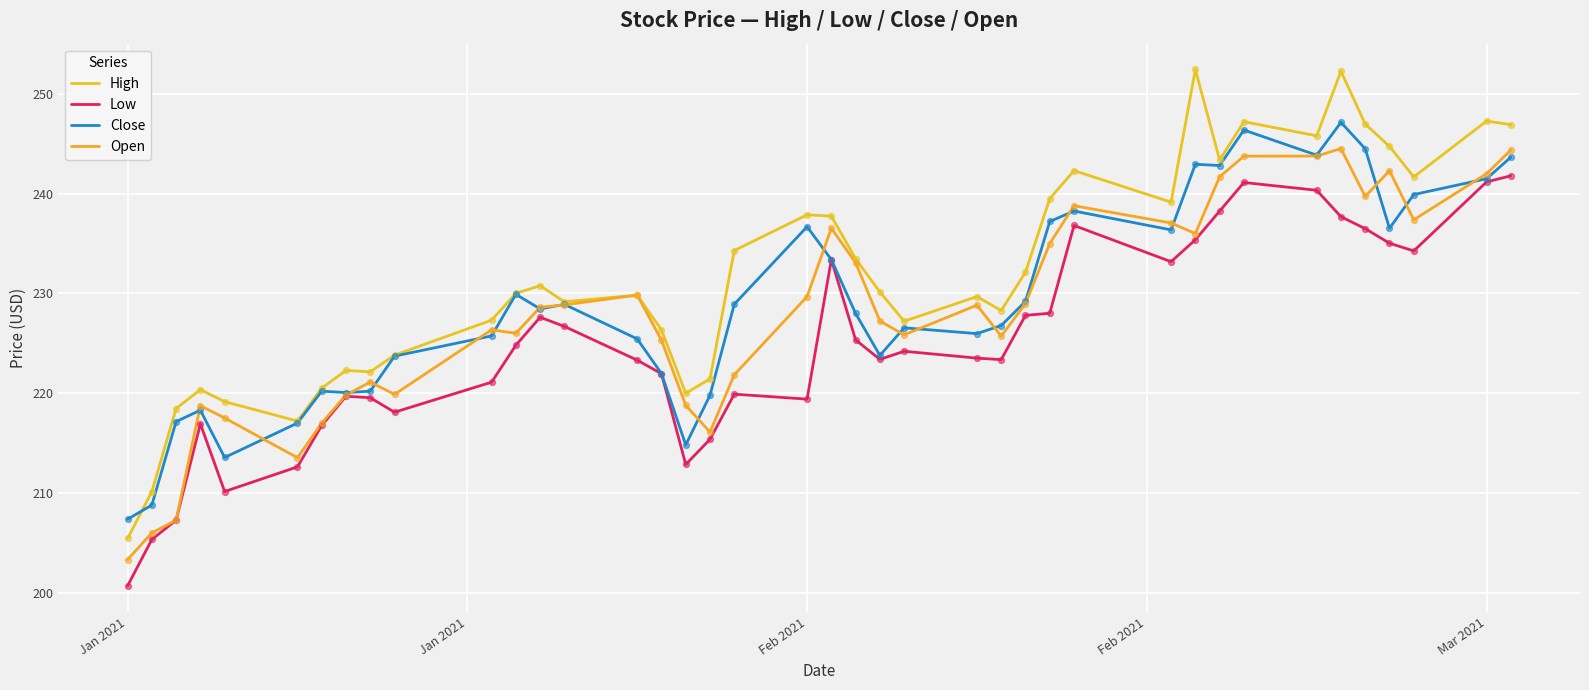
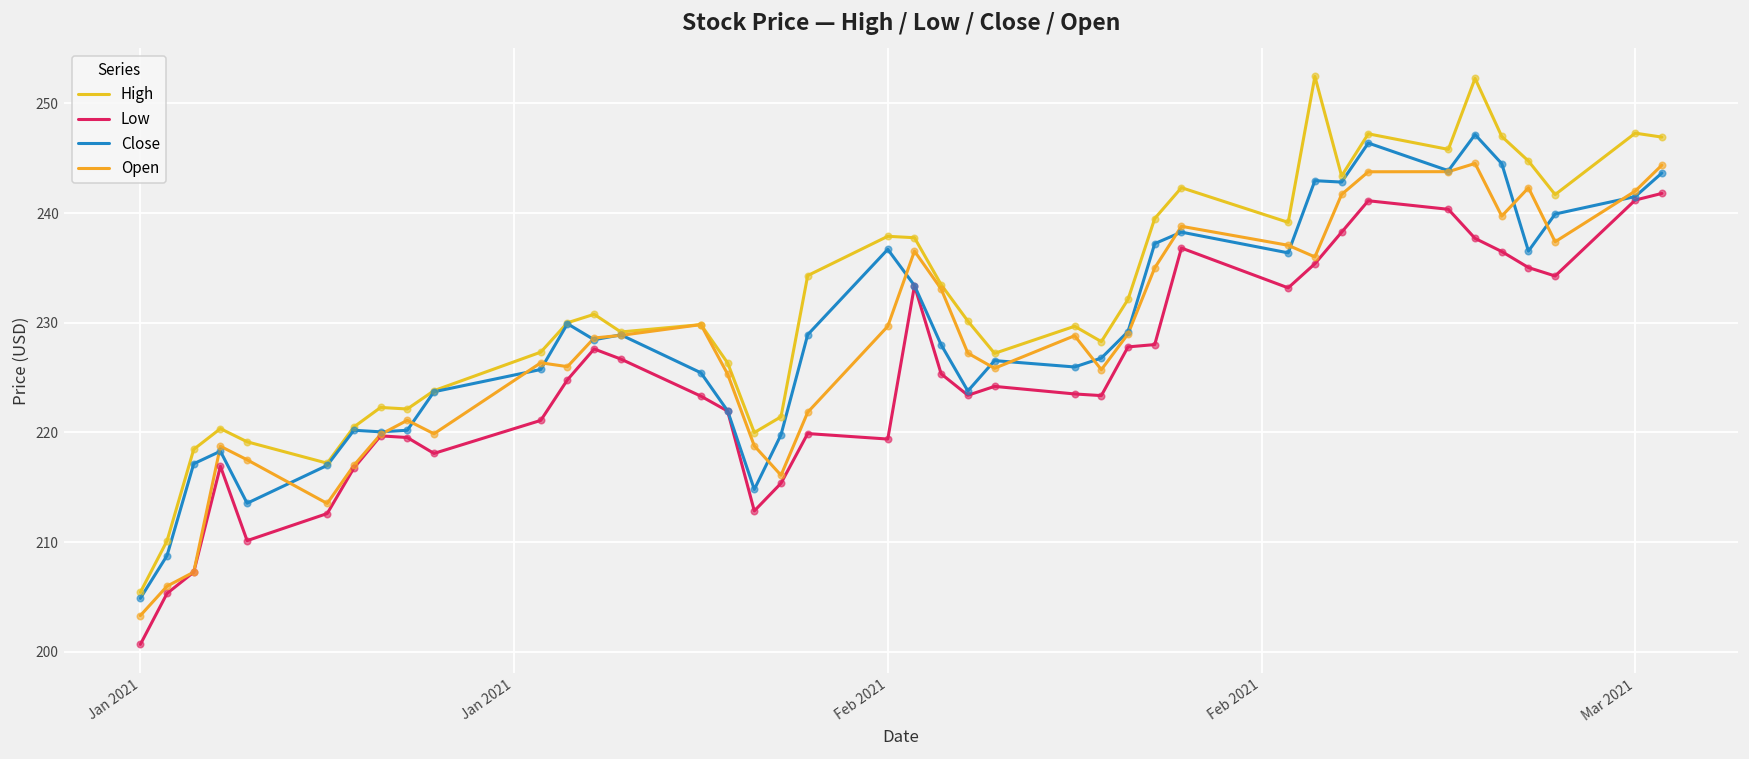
Close, Jan 2021: 207 -> 205
